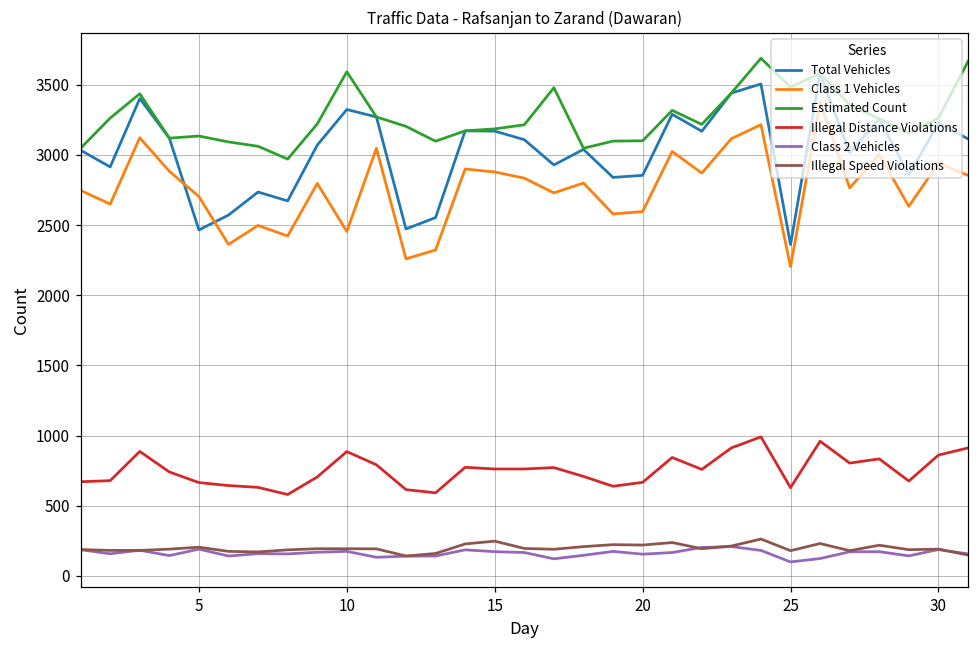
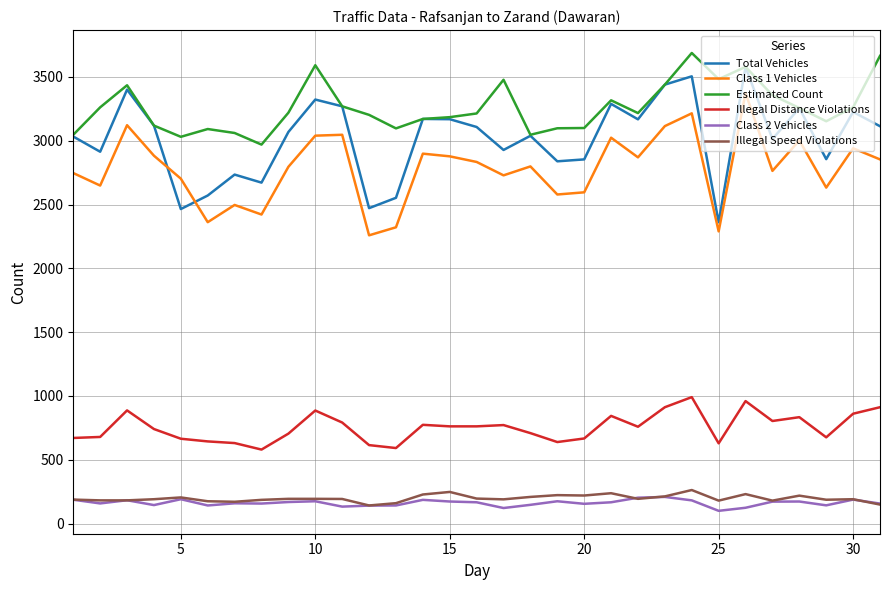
Estimated Count, 5: 3130 -> 3030
Class 1 Vehicles, 10: 2450 -> 3040
Class 1 Vehicles, 25: 2200 -> 2290
